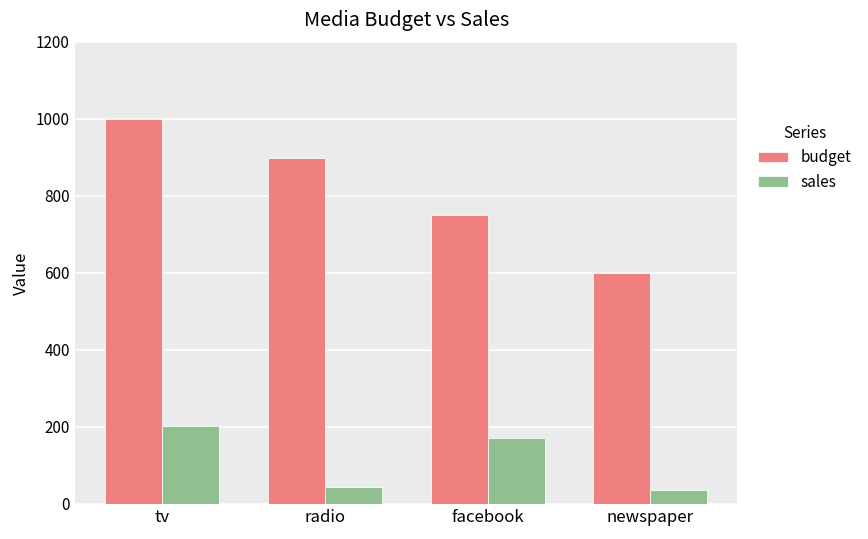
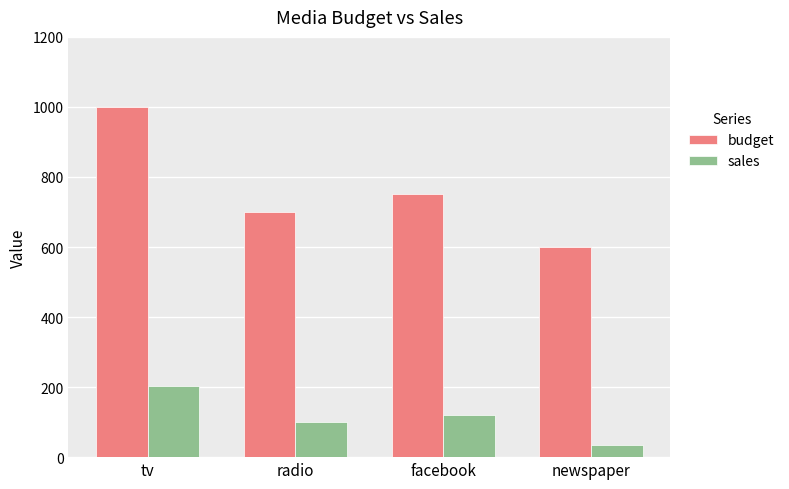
budget, radio: 900 -> 700
sales, radio: 40 -> 100
sales, facebook: 170 -> 120
